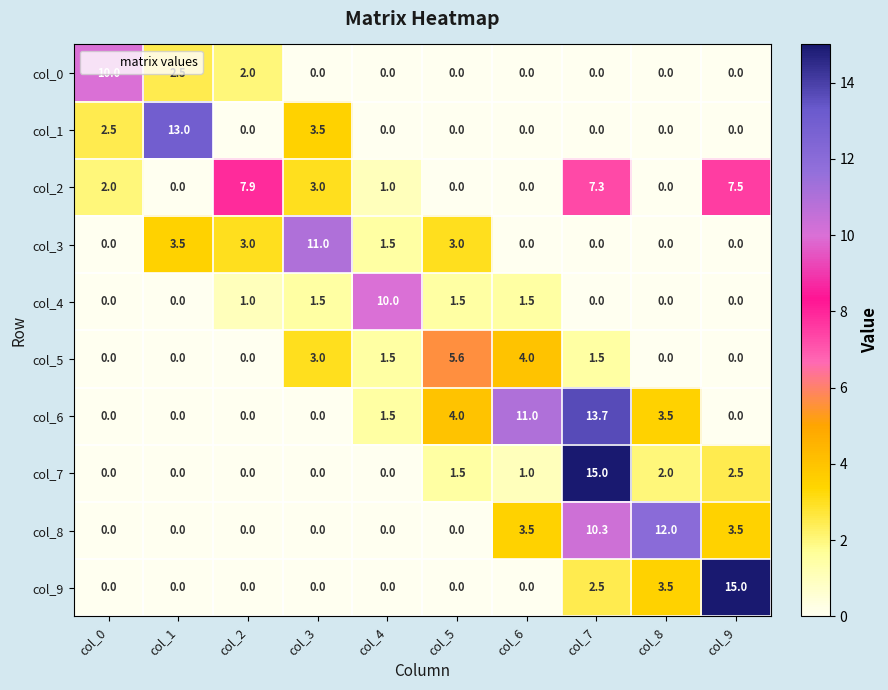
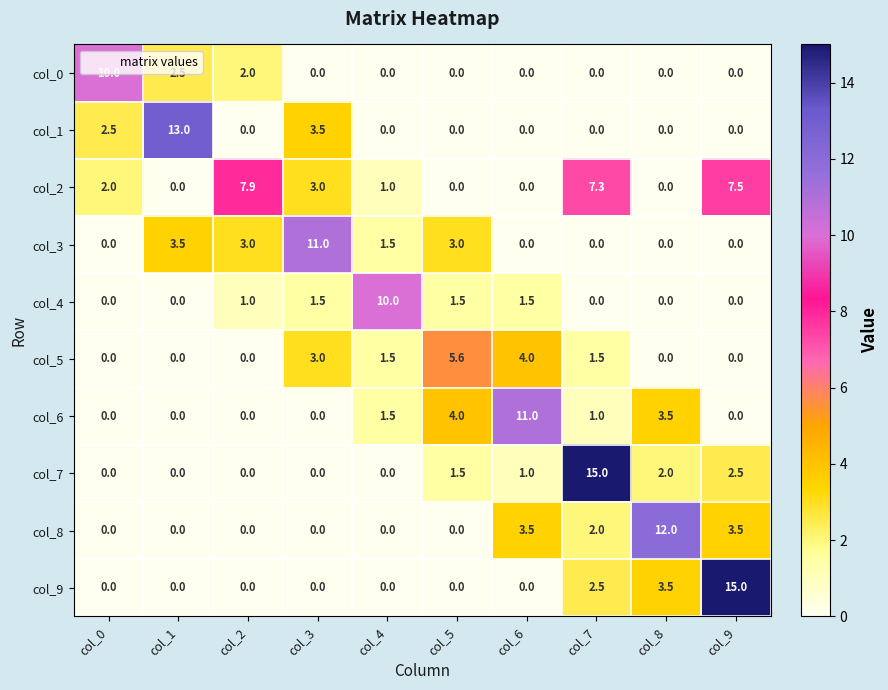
col_6, col_7: 13.7 -> 1.0
col_8, col_7: 10.3 -> 2.0
